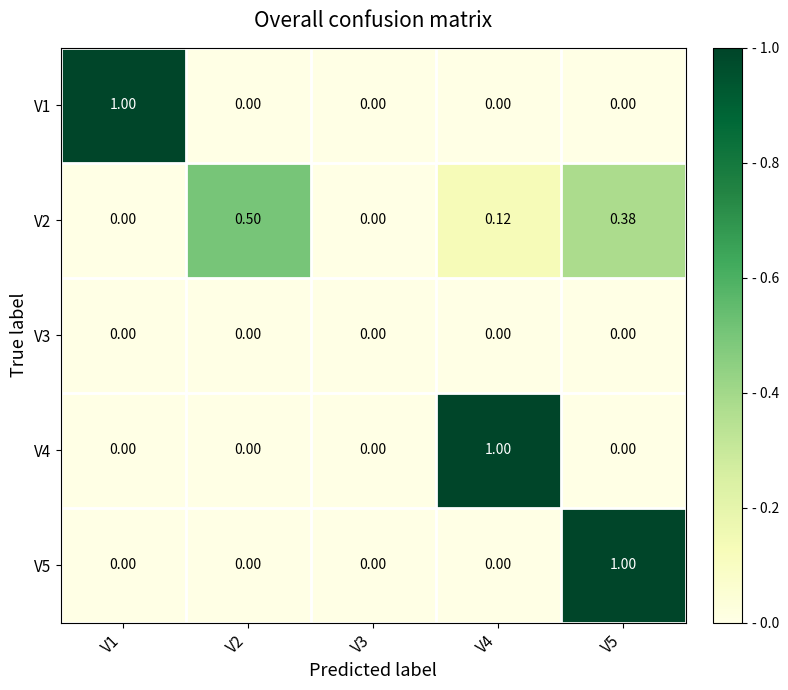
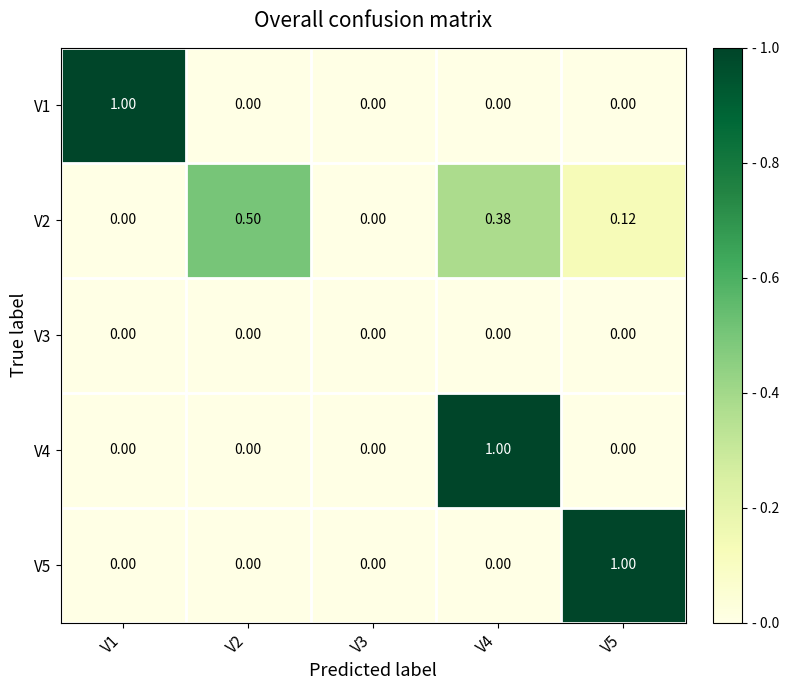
V2, V4: 0.12 -> 0.38
V2, V5: 0.38 -> 0.12
